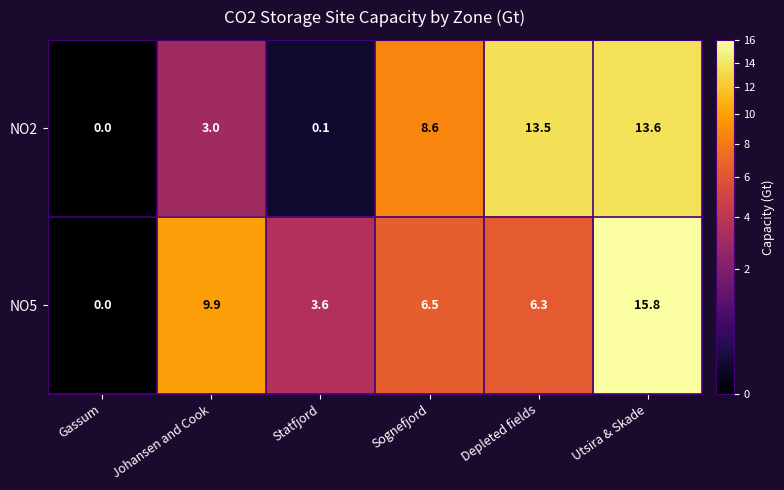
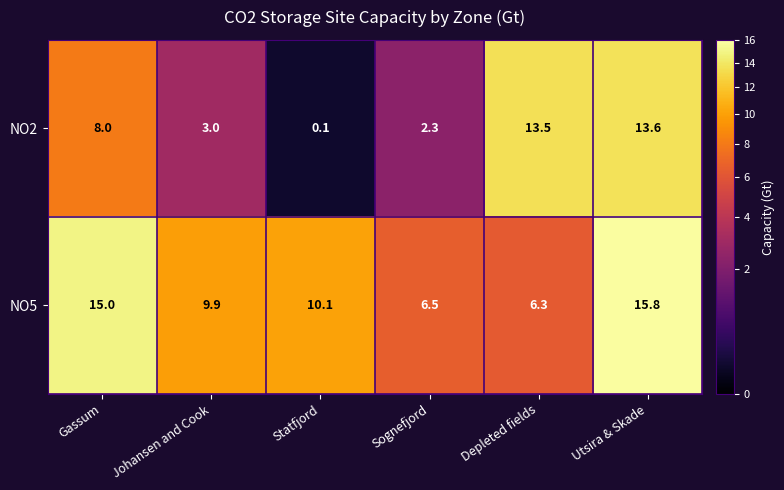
NO2, Gassum: 0.0 -> 8.0
NO2, Sognefjord: 8.6 -> 2.3
NO5, Gassum: 0.0 -> 15.0
NO5, Statfjord: 3.6 -> 10.1
